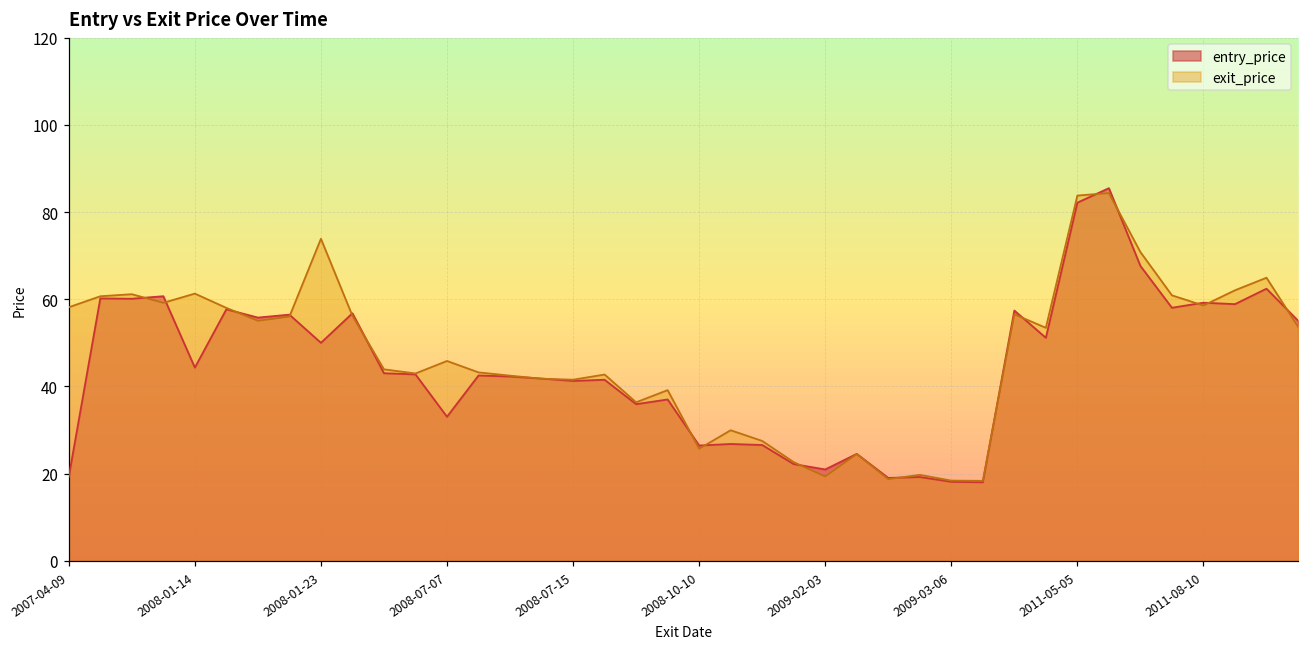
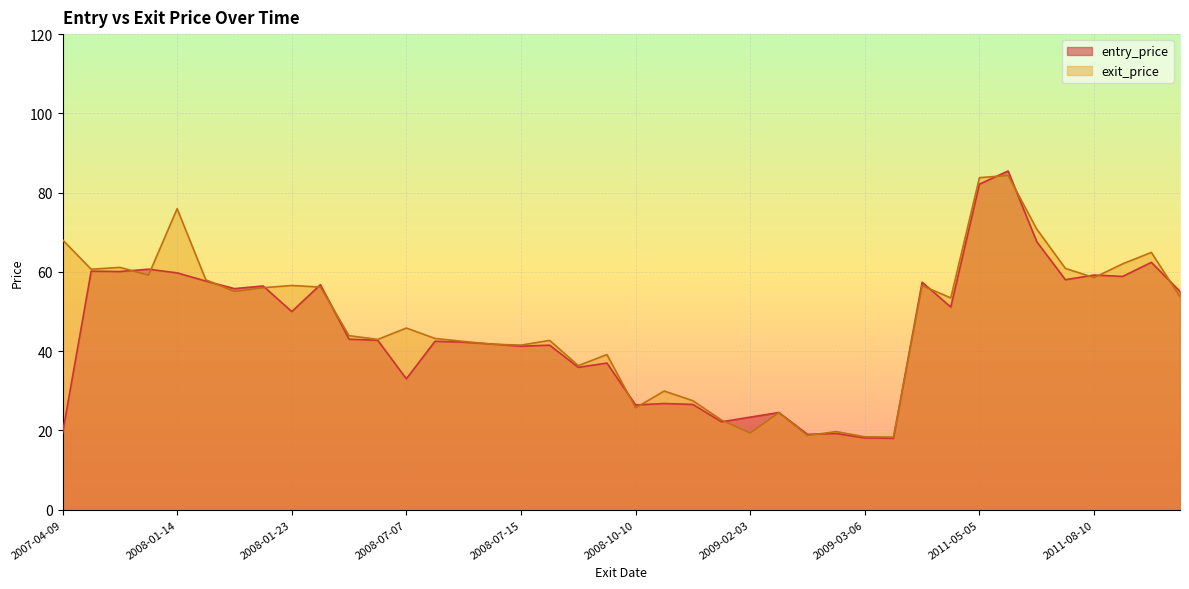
exit_price, 2007-04-09: 58 -> 68
entry_price, 2008-01-14: 44 -> 60
exit_price, 2008-01-14: 61 -> 76
exit_price, 2008-01-23: 74 -> 57
entry_price, 2009-02-03: 21 -> 23
